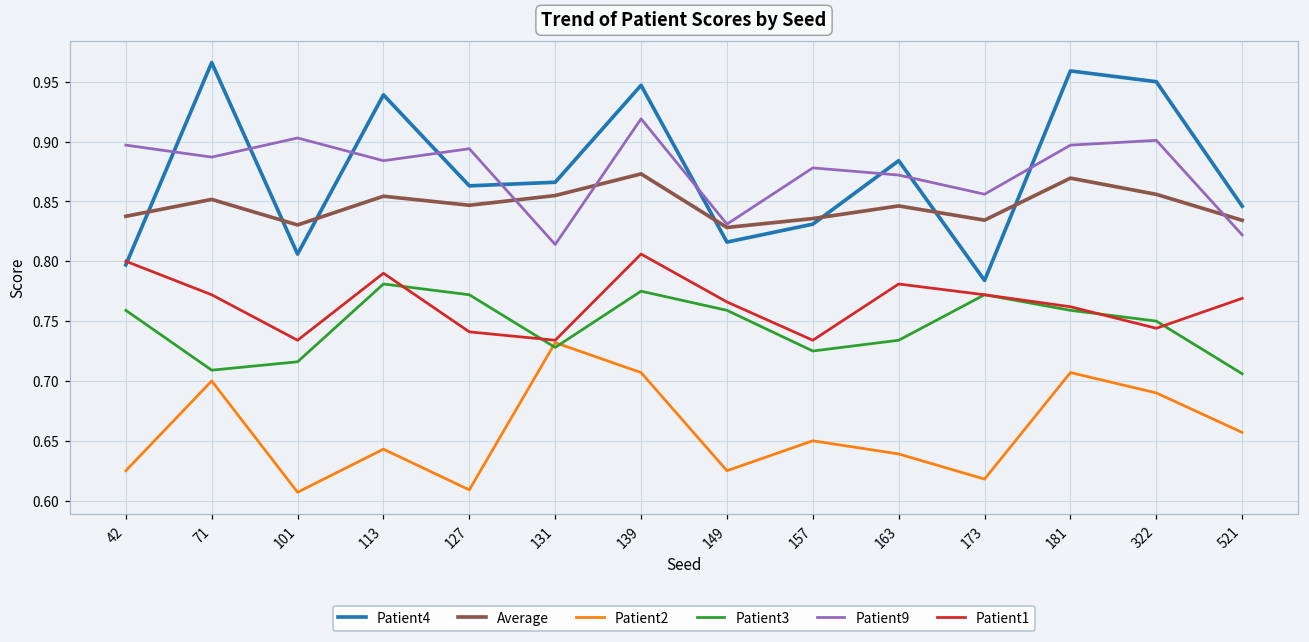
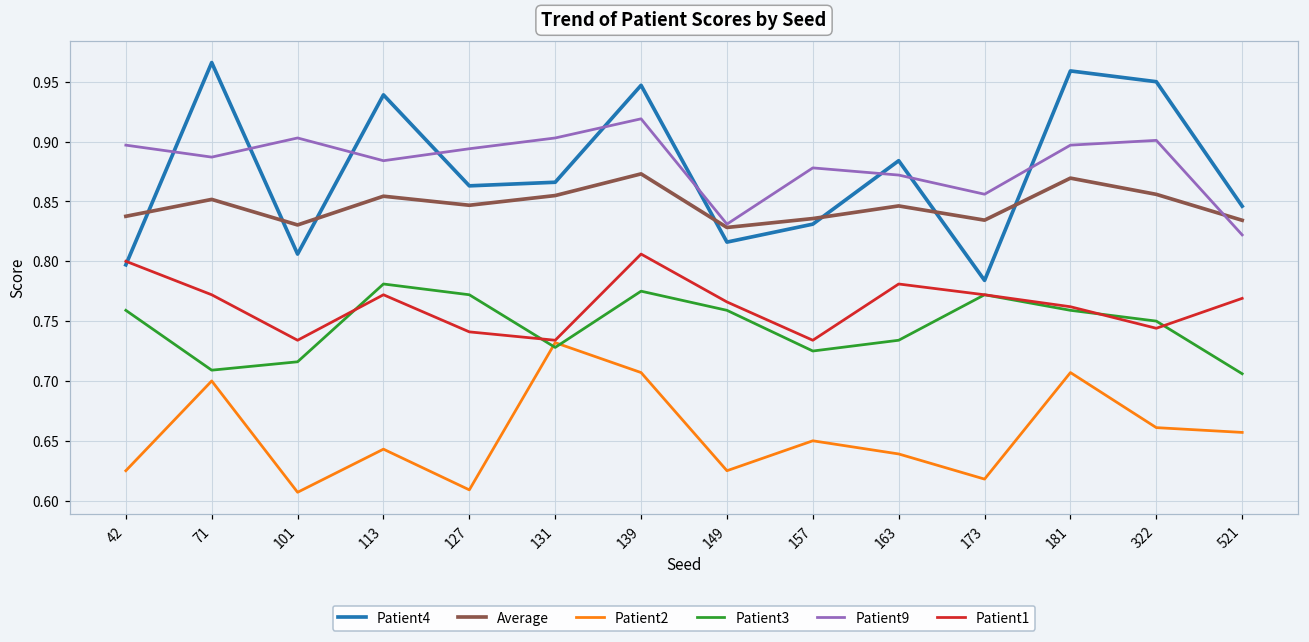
Patient1, 113: 0.790 -> 0.772
Patient9, 131: 0.814 -> 0.903
Patient2, 322: 0.690 -> 0.661
